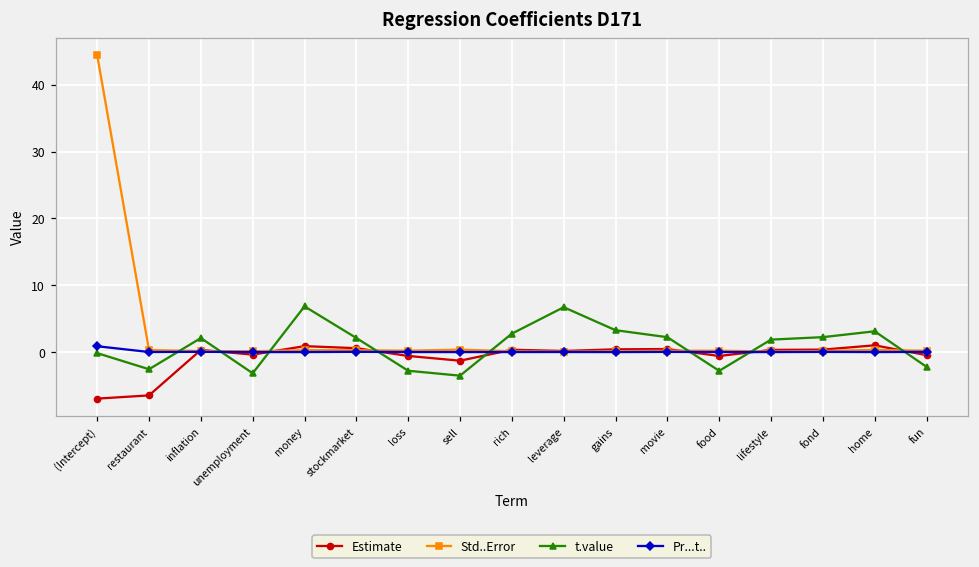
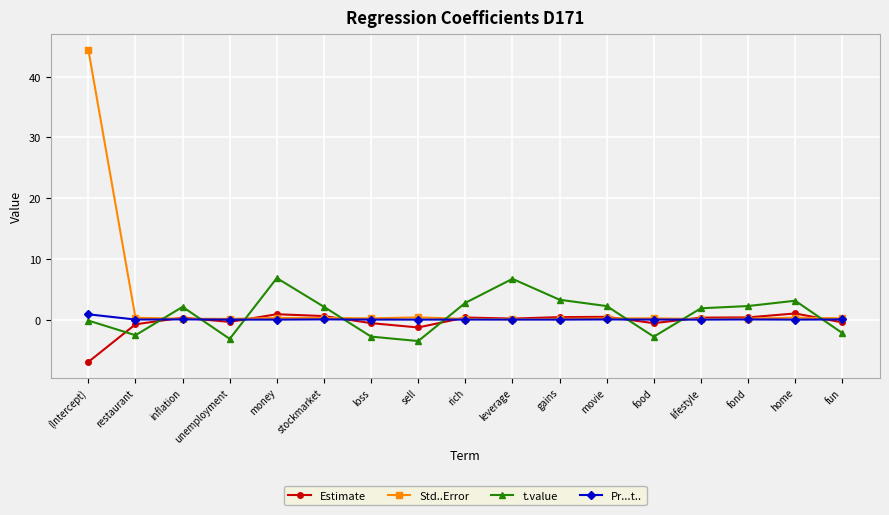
Estimate, restaurant: -6 -> -1
